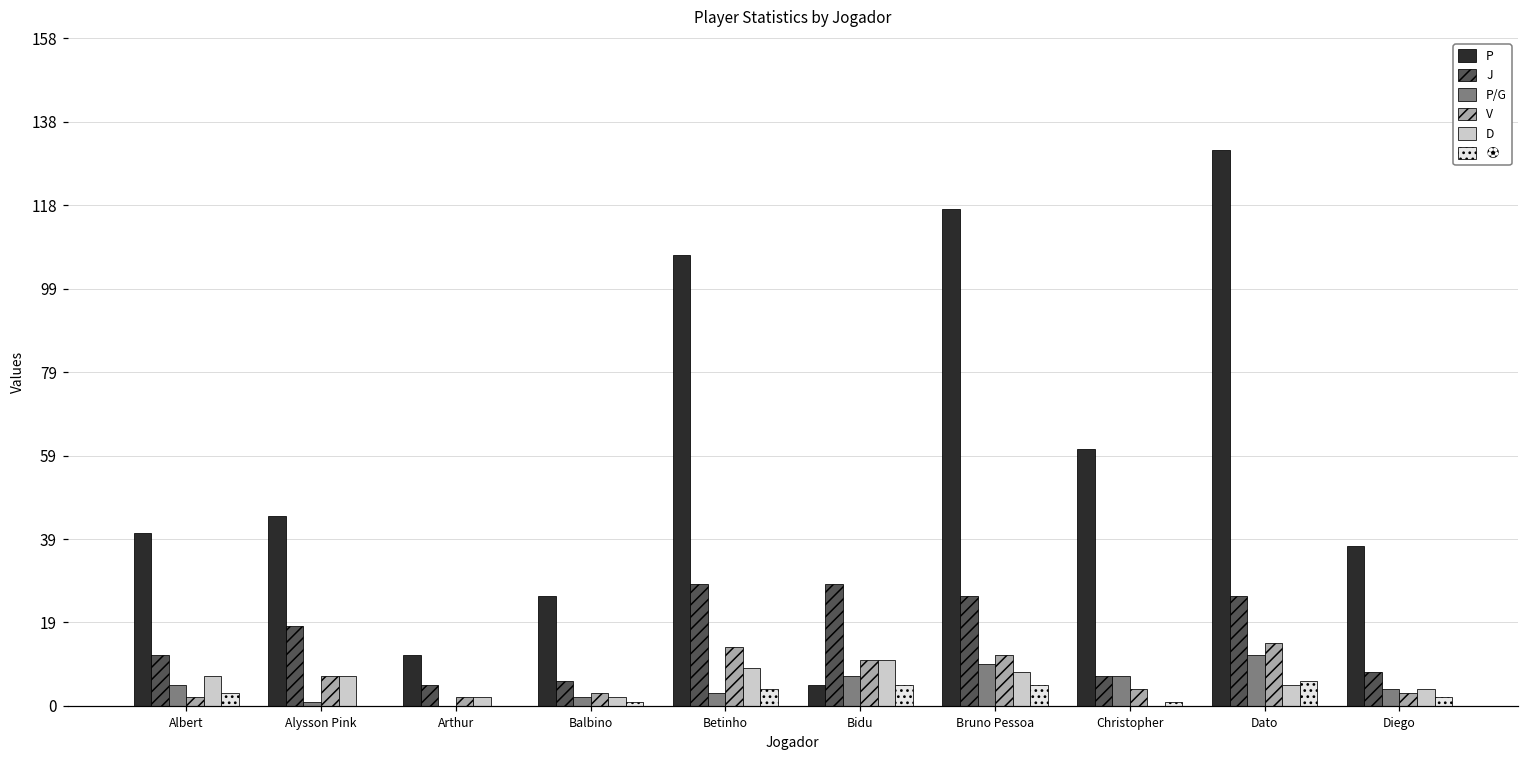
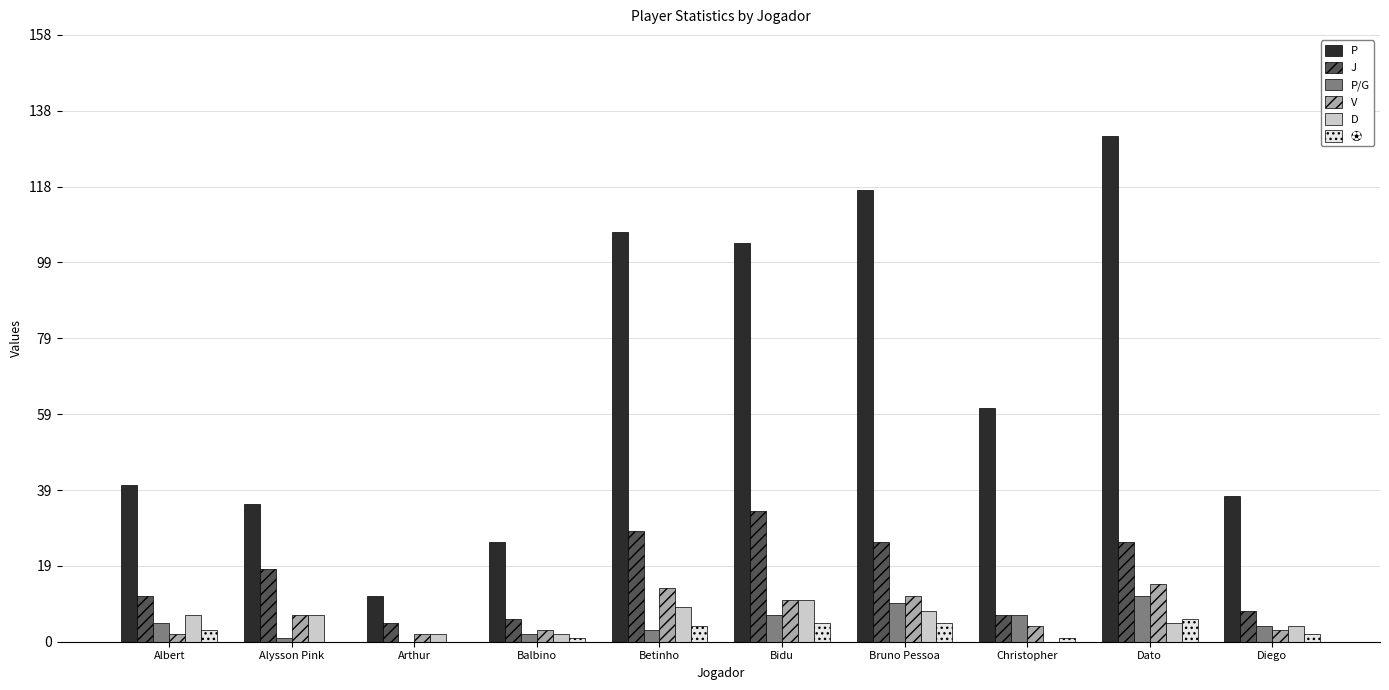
P, Alysson Pink: 45 -> 36
P, Bidu: 5 -> 104
J, Bidu: 29 -> 34
